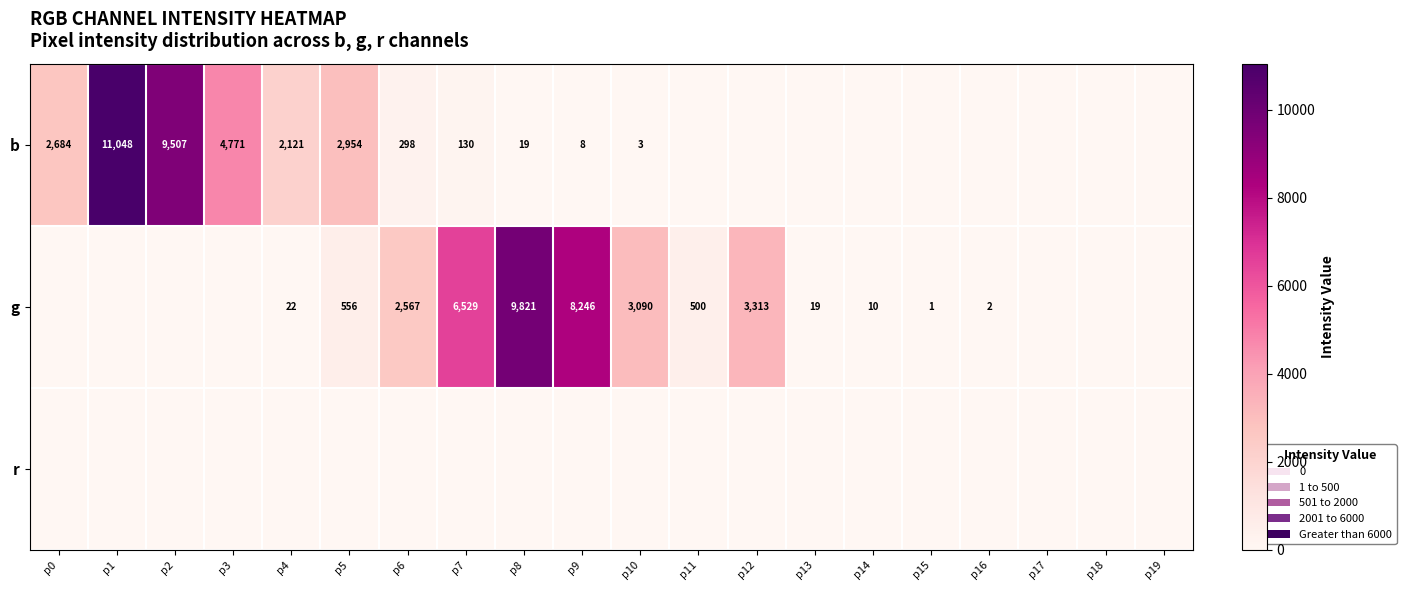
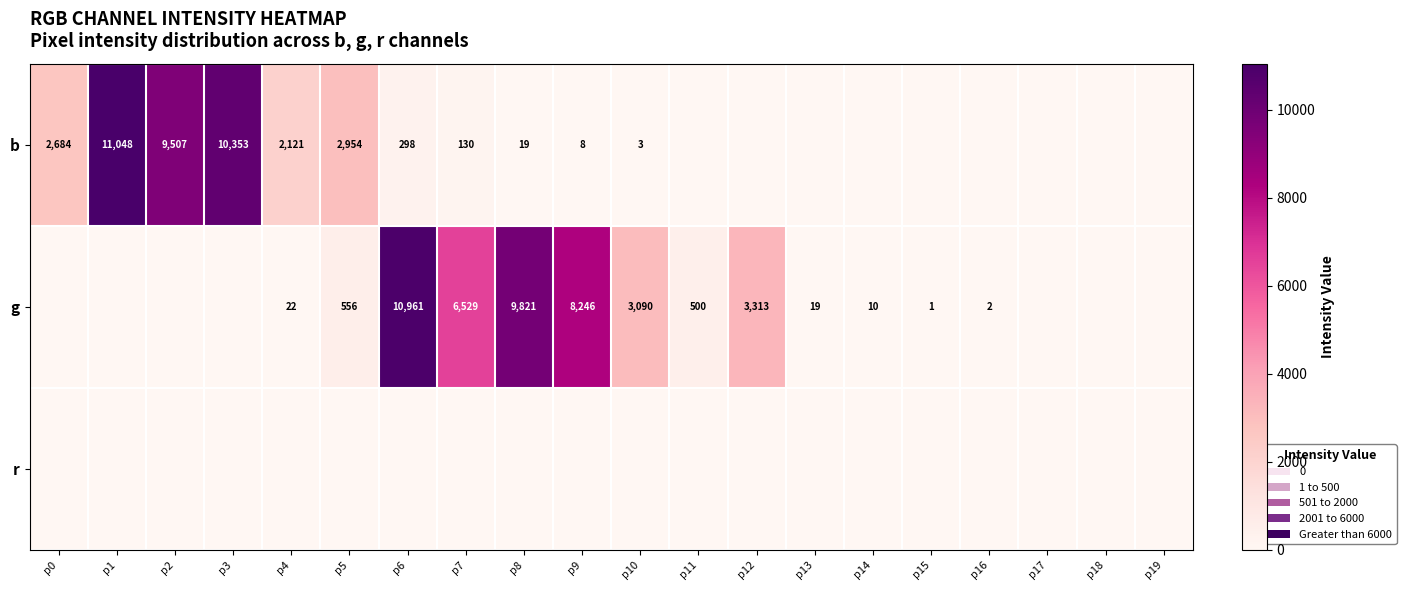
b, p3: 4,771 -> 10,353
g, p6: 2,567 -> 10,961
